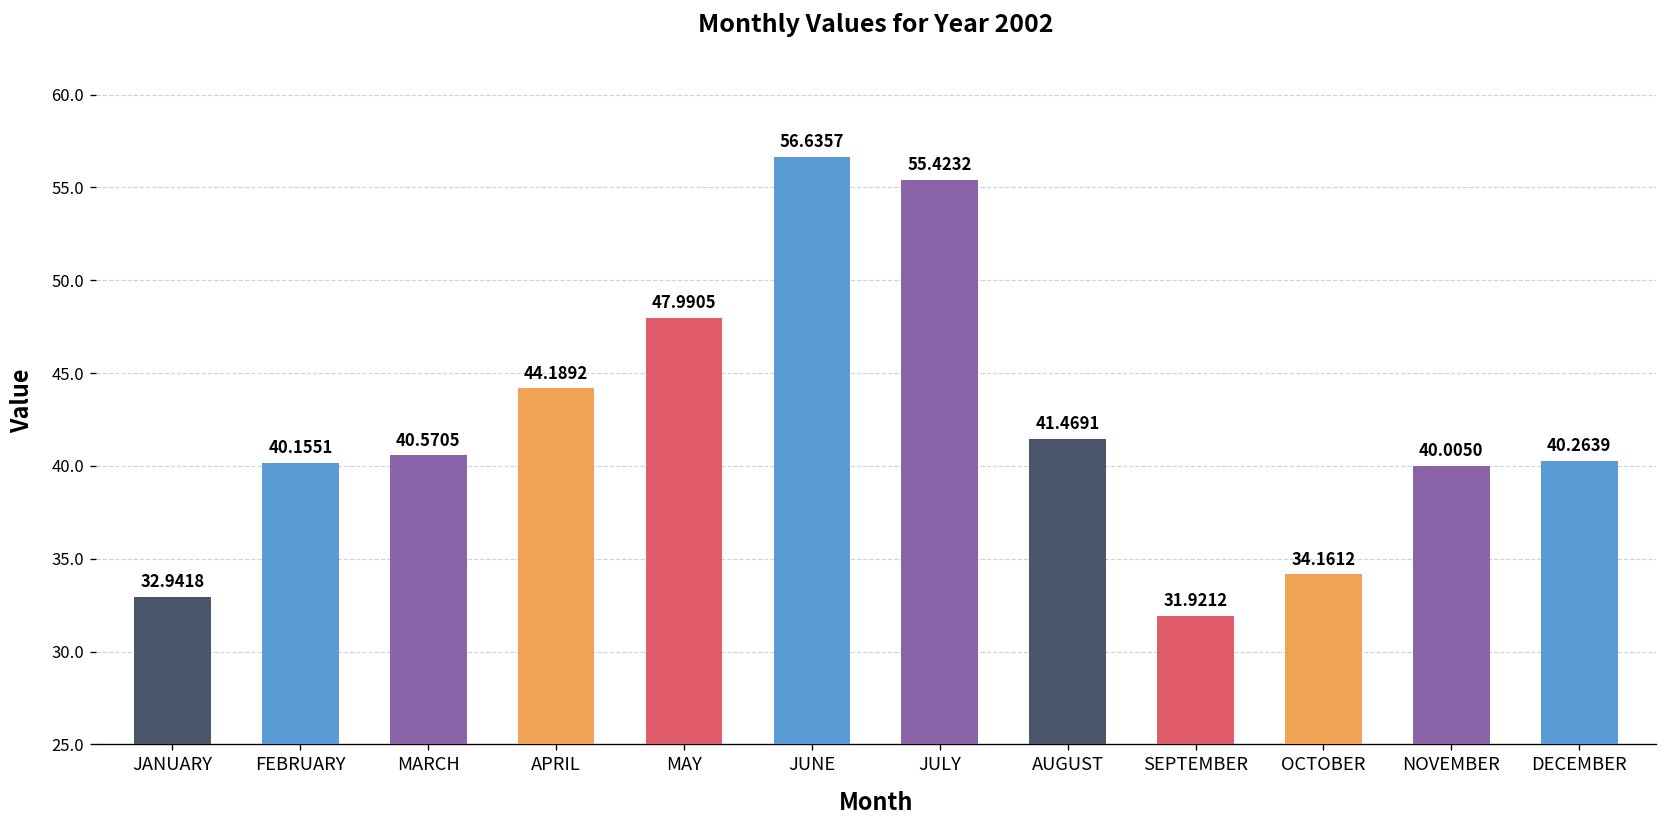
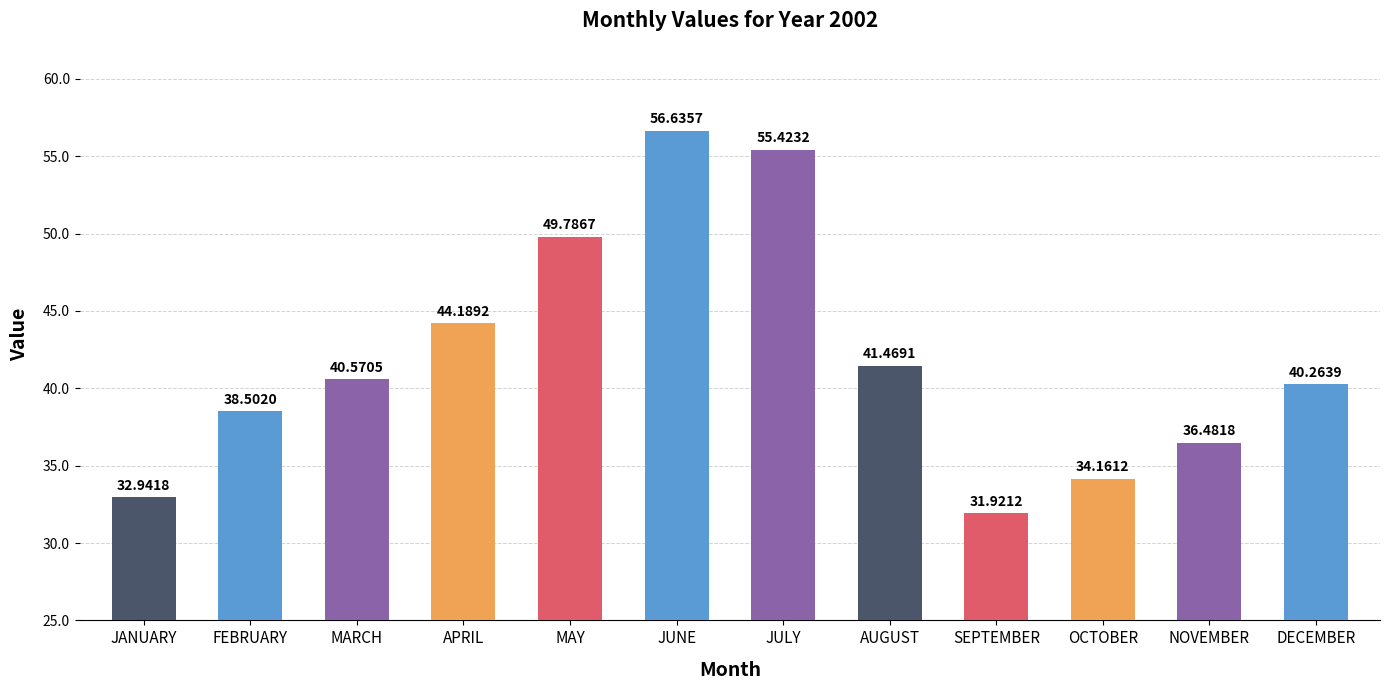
FEBRUARY: 40.1551 -> 38.5020
MAY: 47.9905 -> 49.7867
NOVEMBER: 40.0050 -> 36.4818
